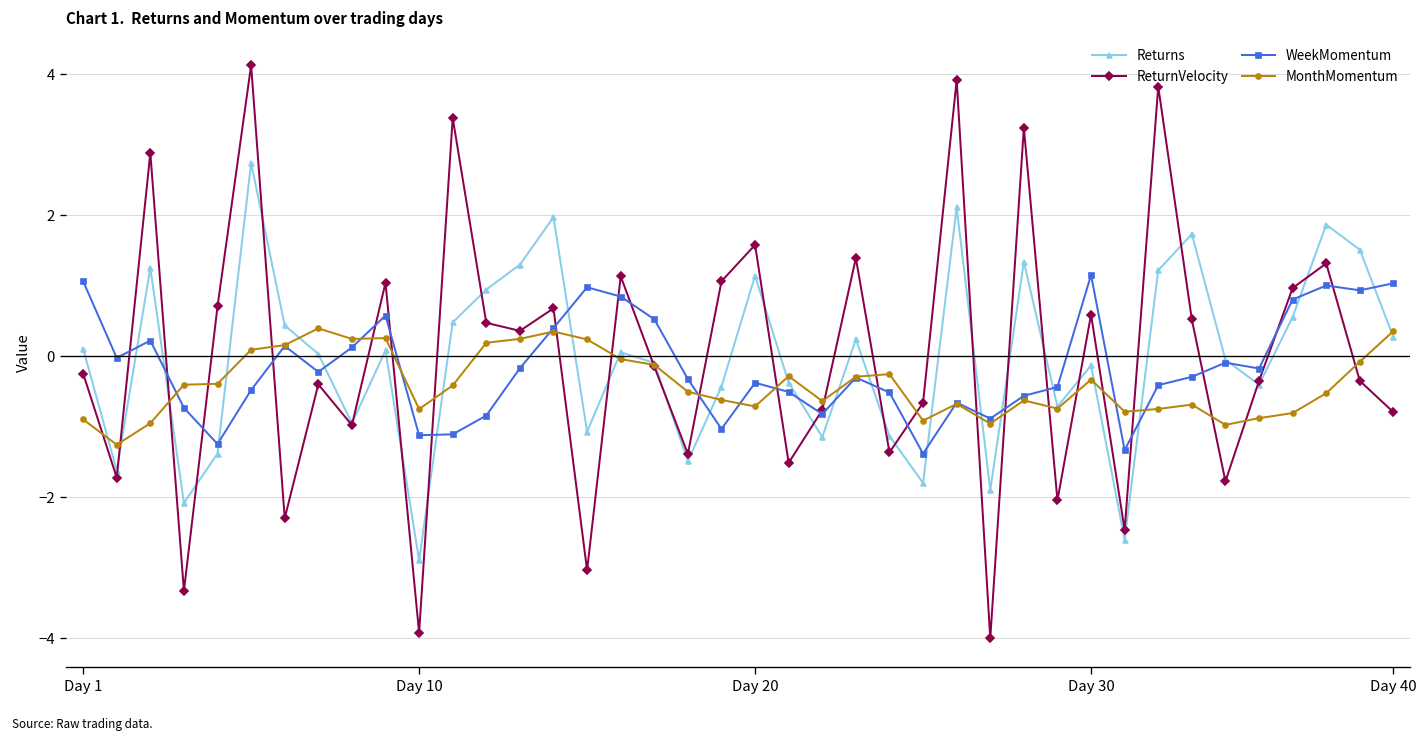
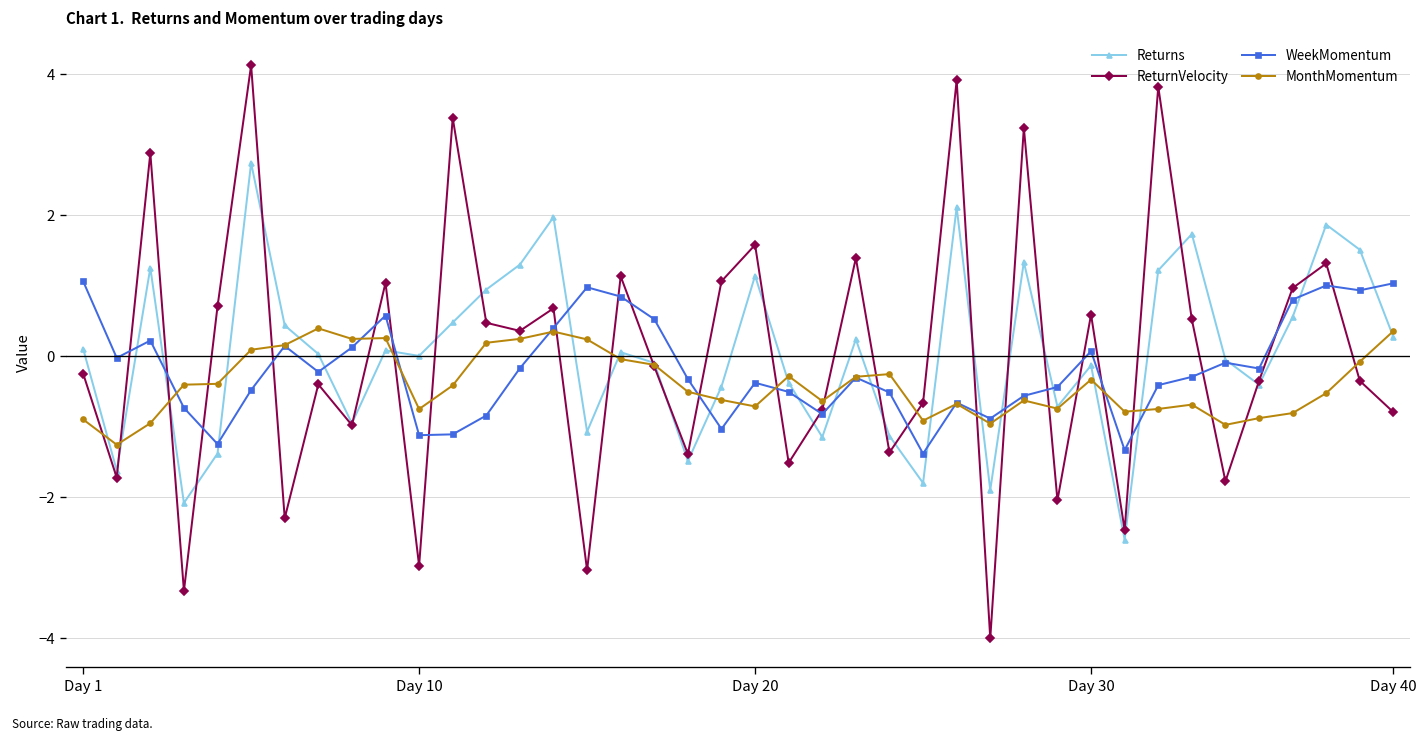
Returns, Day 10: -2.9 -> 0.0
ReturnVelocity, Day 10: -3.9 -> -3.0
WeekMomentum, Day 30: 1.1 -> 0.1
